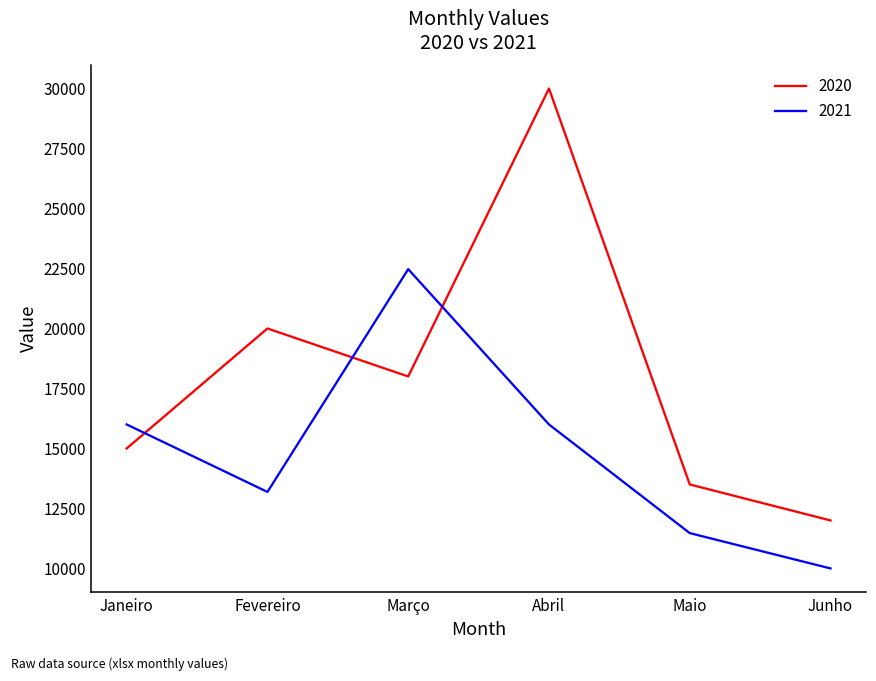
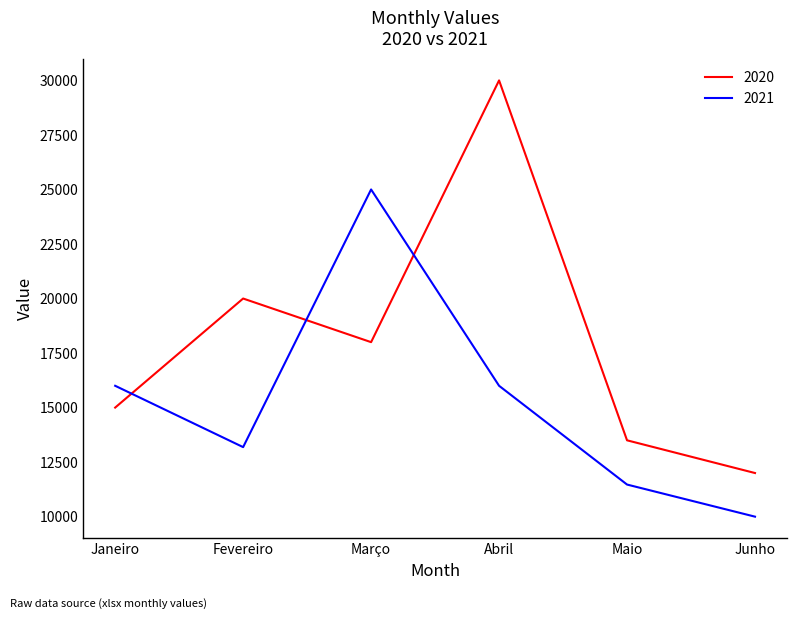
2021, Março: 22500 -> 25000
